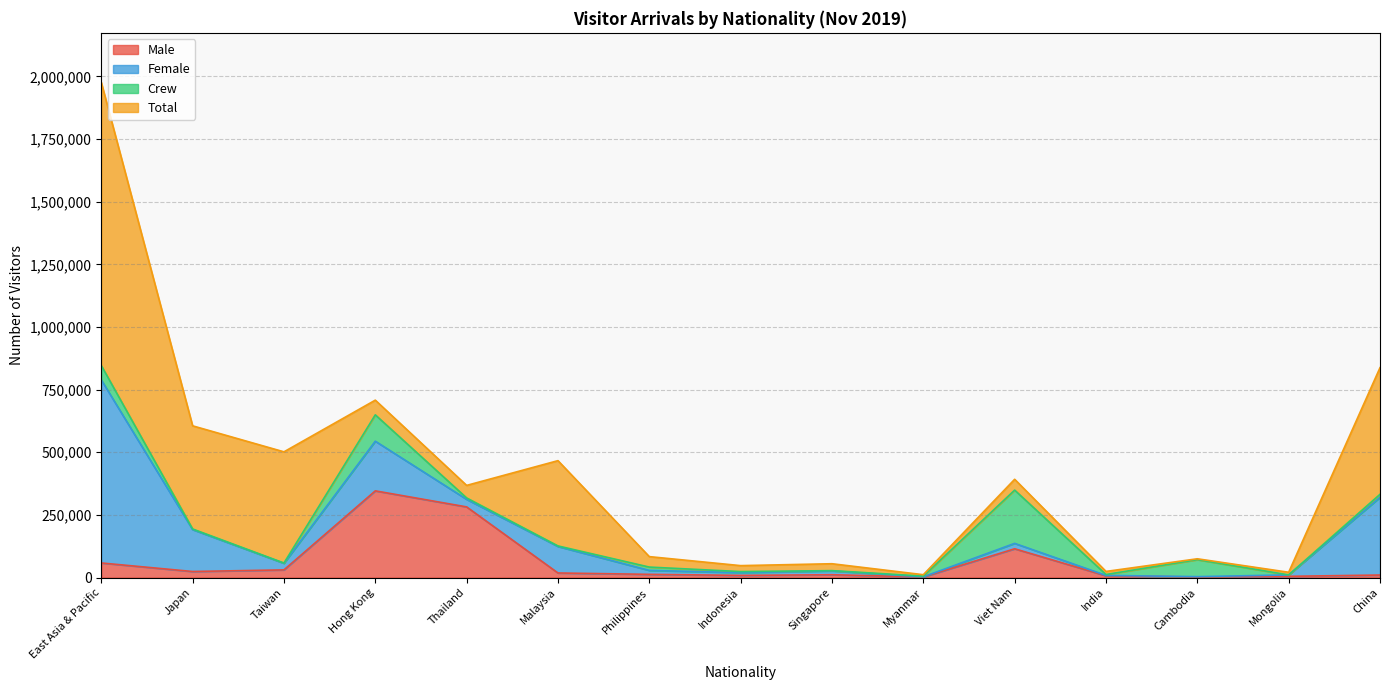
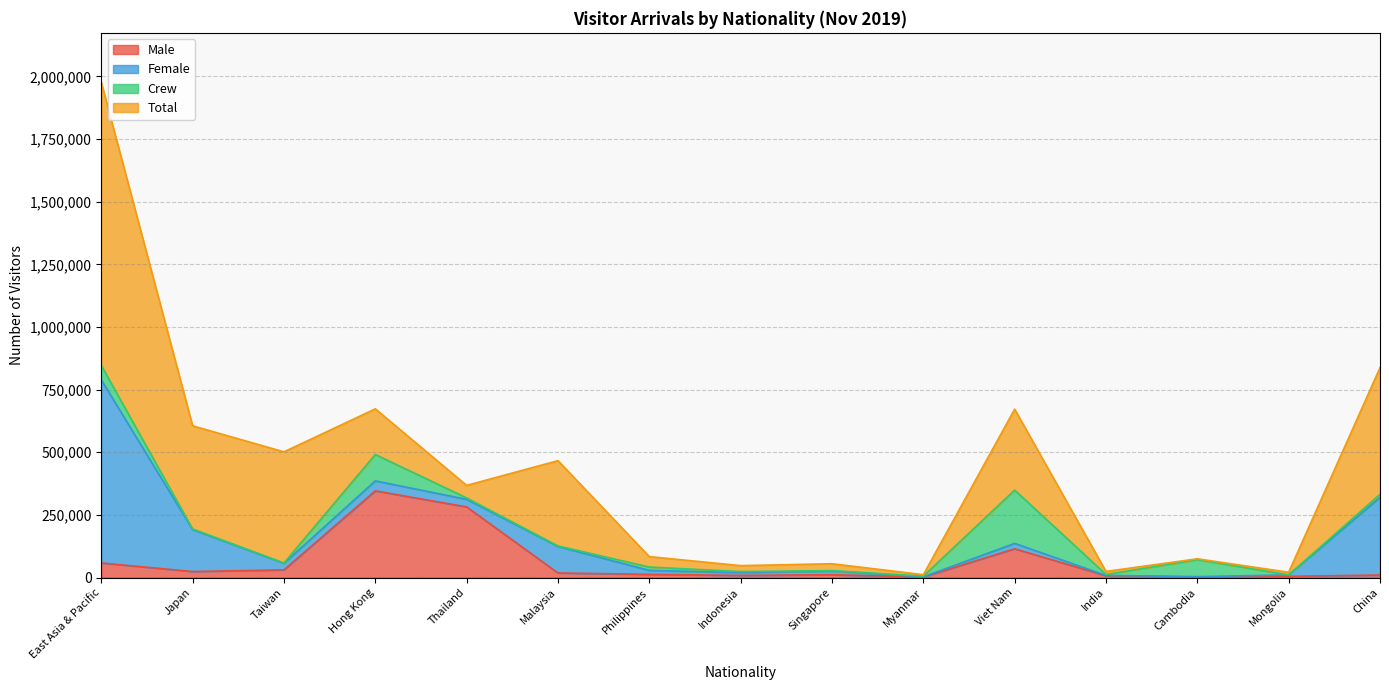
Female, Hong Kong: 200,000 -> 40,000
Total, Hong Kong: 60,000 -> 180,000
Total, Viet Nam: 40,000 -> 320,000
